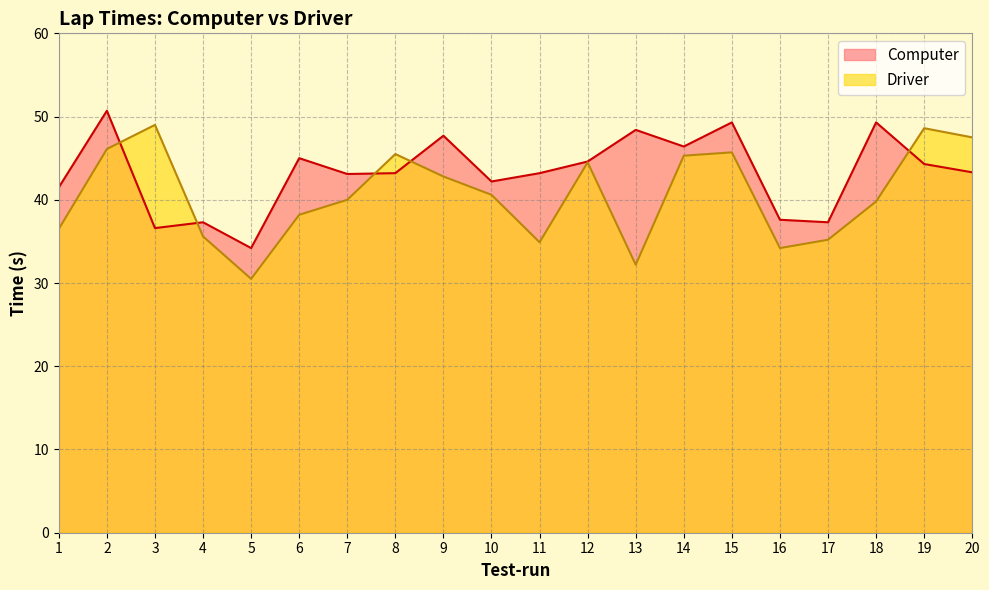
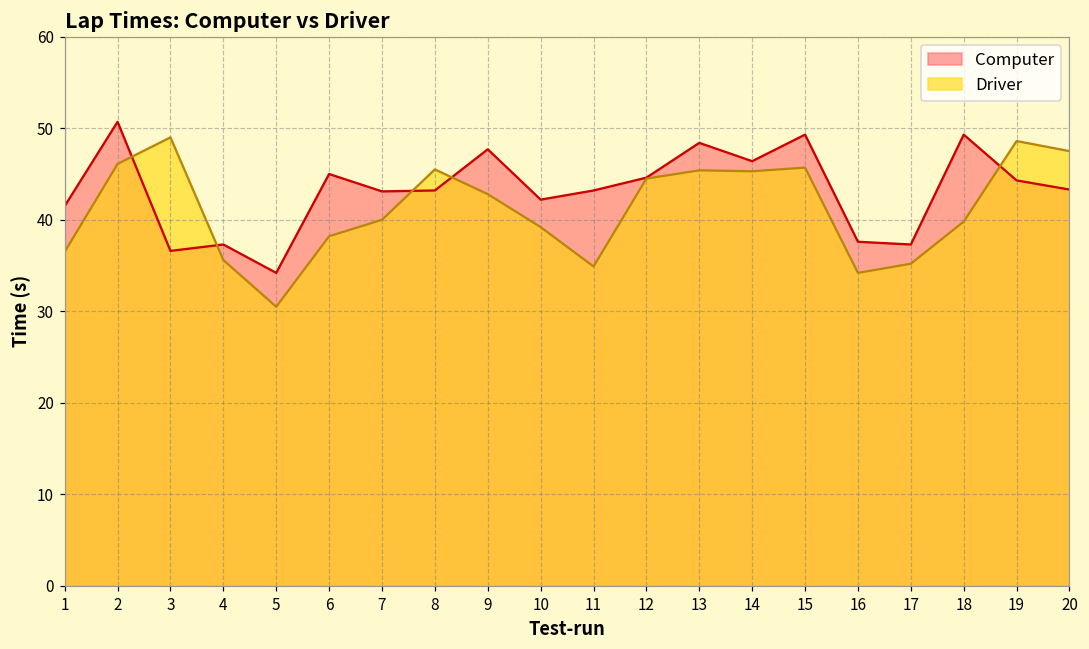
Driver, 10: 41 -> 39
Driver, 13: 32 -> 45
